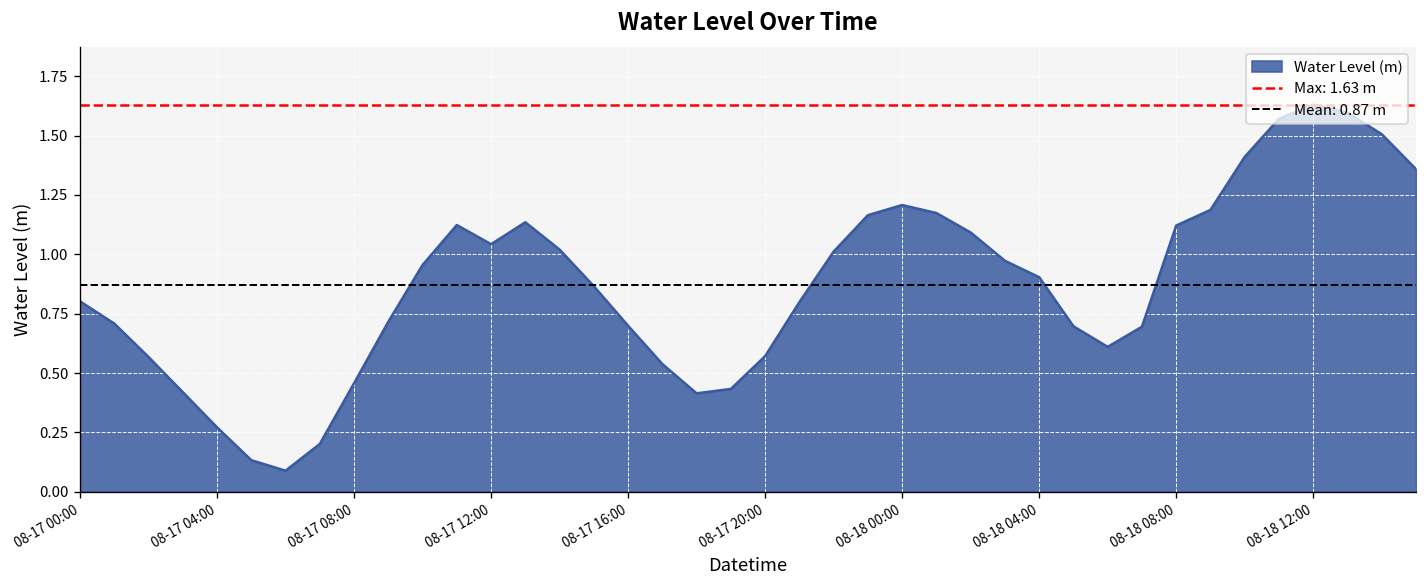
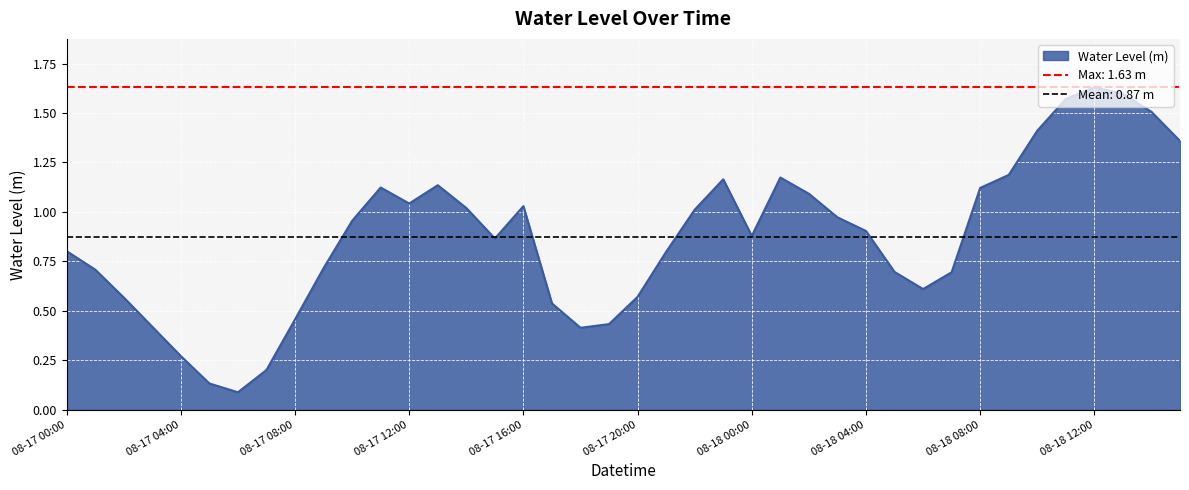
08-17 16:00: 0.70 -> 1.03
08-18 00:00: 1.21 -> 0.88
